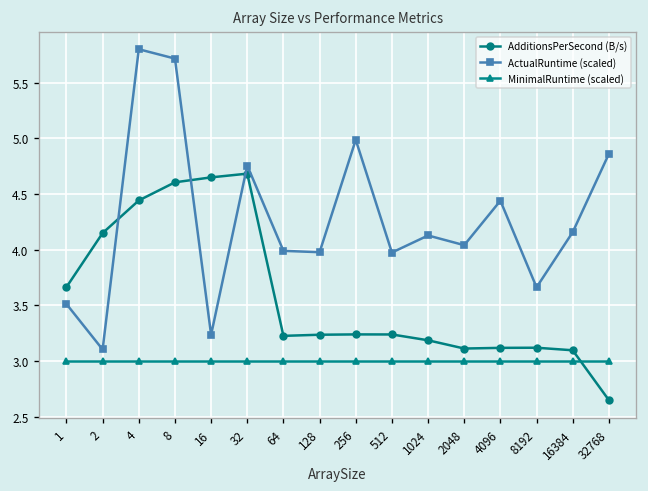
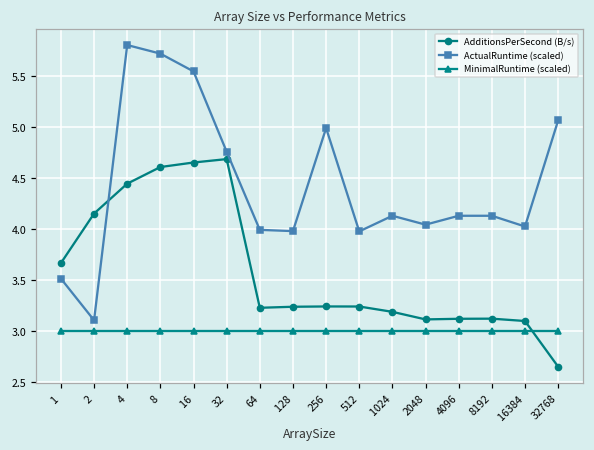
ActualRuntime (scaled), 16: 3.2 -> 5.5
ActualRuntime (scaled), 4096: 4.4 -> 4.1
ActualRuntime (scaled), 8192: 3.7 -> 4.1
ActualRuntime (scaled), 16384: 4.2 -> 4.0
ActualRuntime (scaled), 32768: 4.9 -> 5.1
